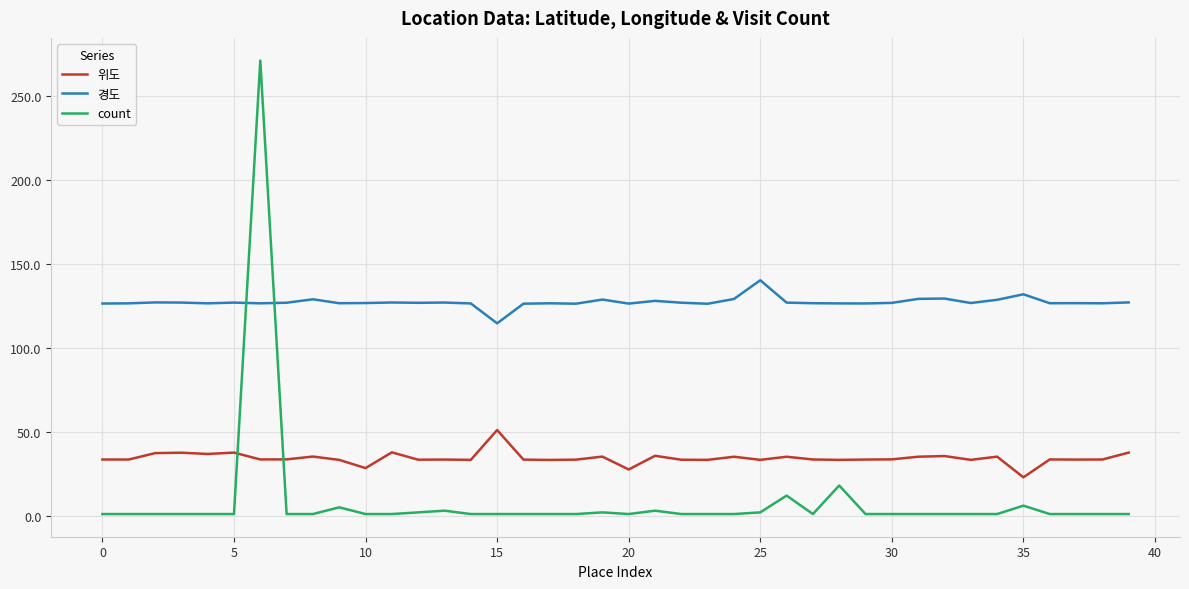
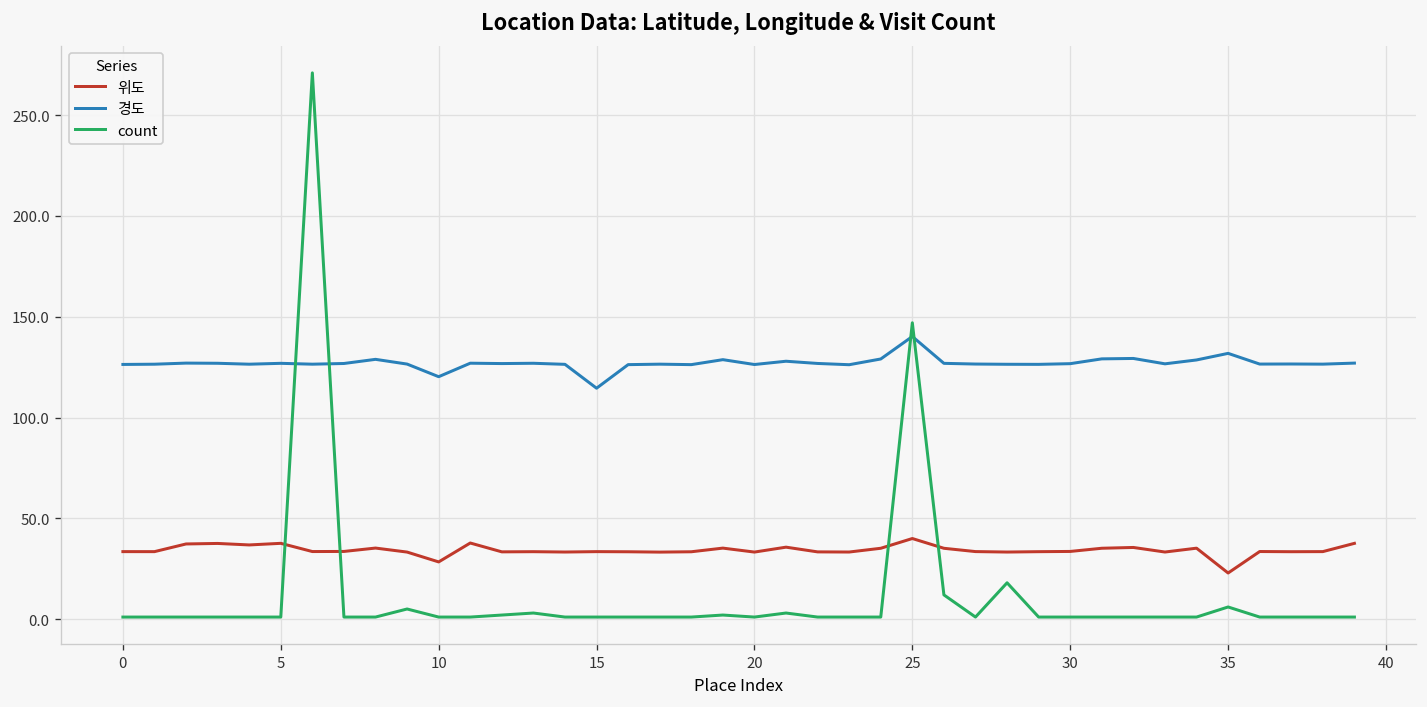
경도, 10: 127 -> 120
위도, 15: 51 -> 33
위도, 20: 28 -> 33
위도, 25: 33 -> 40
count, 25: 2 -> 147
